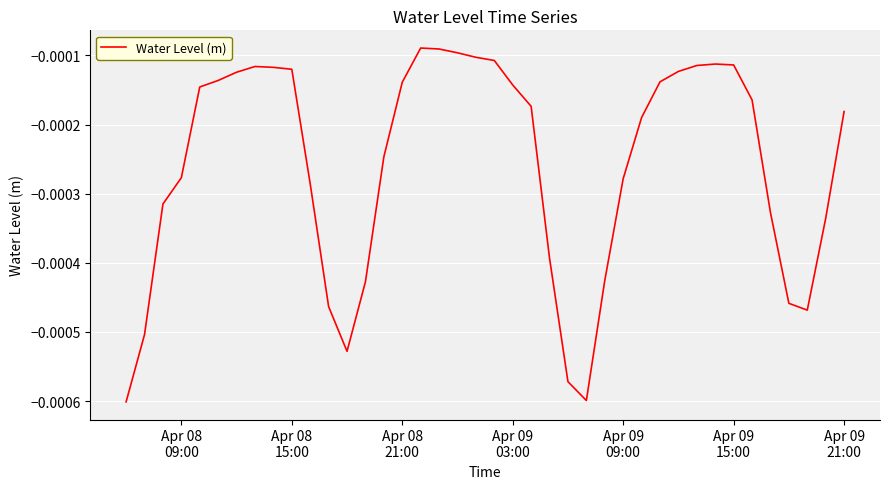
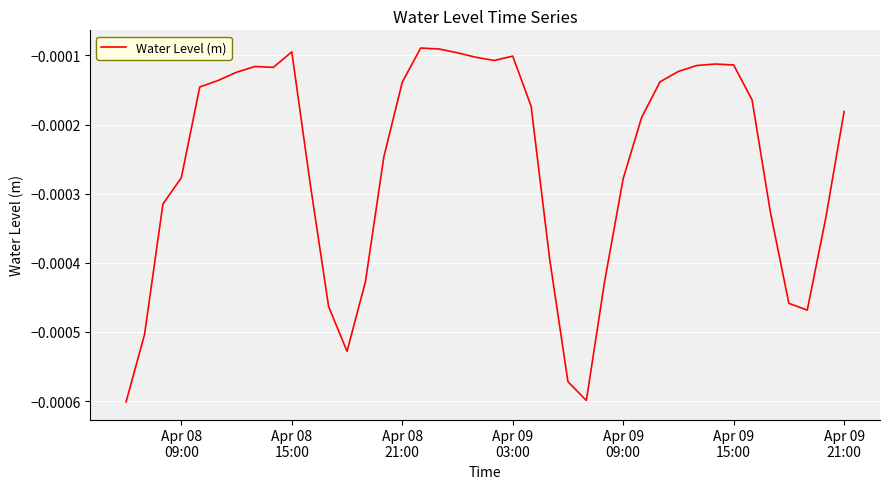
Apr 08 15:00: -0.00012 -> -0.00009
Apr 09 03:00: -0.00014 -> -0.00010
